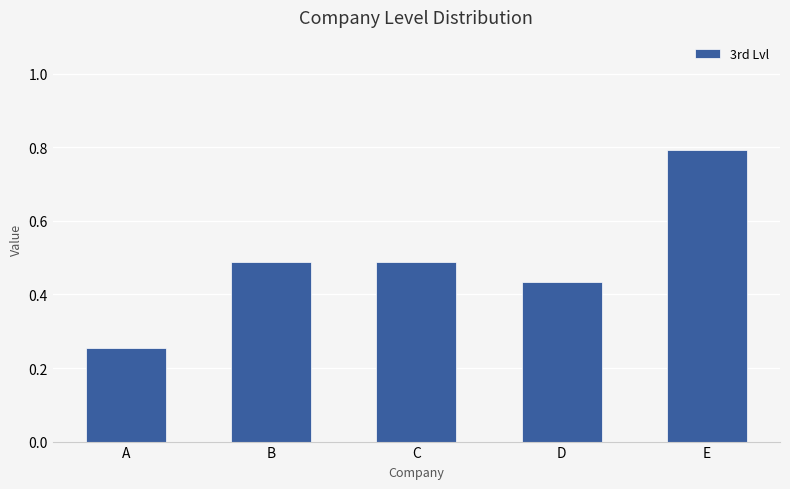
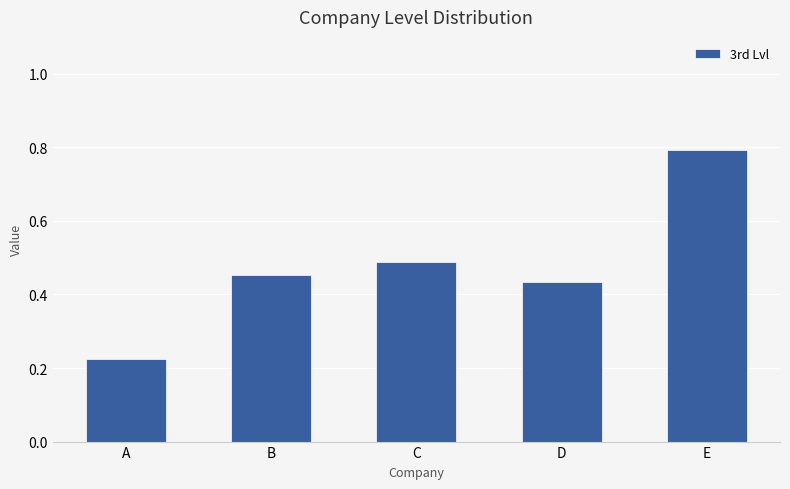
A: 0.25 -> 0.23
B: 0.49 -> 0.45
